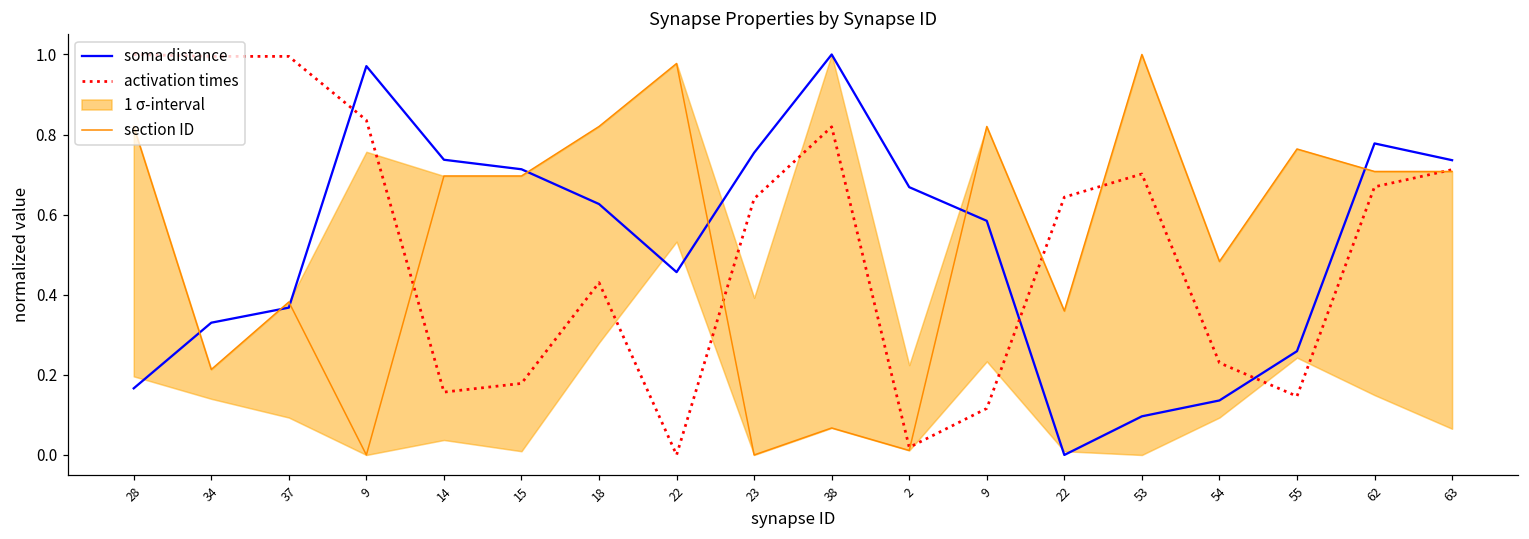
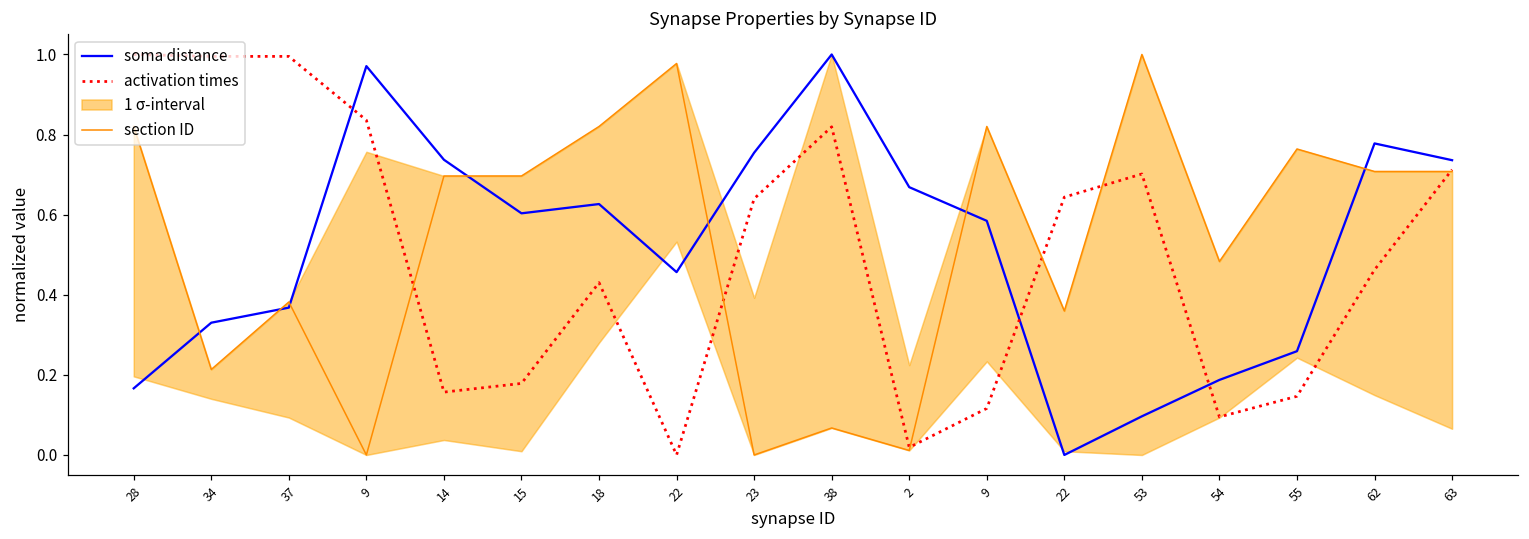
soma distance, 15: 0.71 -> 0.60
soma distance, 54: 0.14 -> 0.19
activation times, 54: 0.23 -> 0.09
activation times, 62: 0.67 -> 0.46
